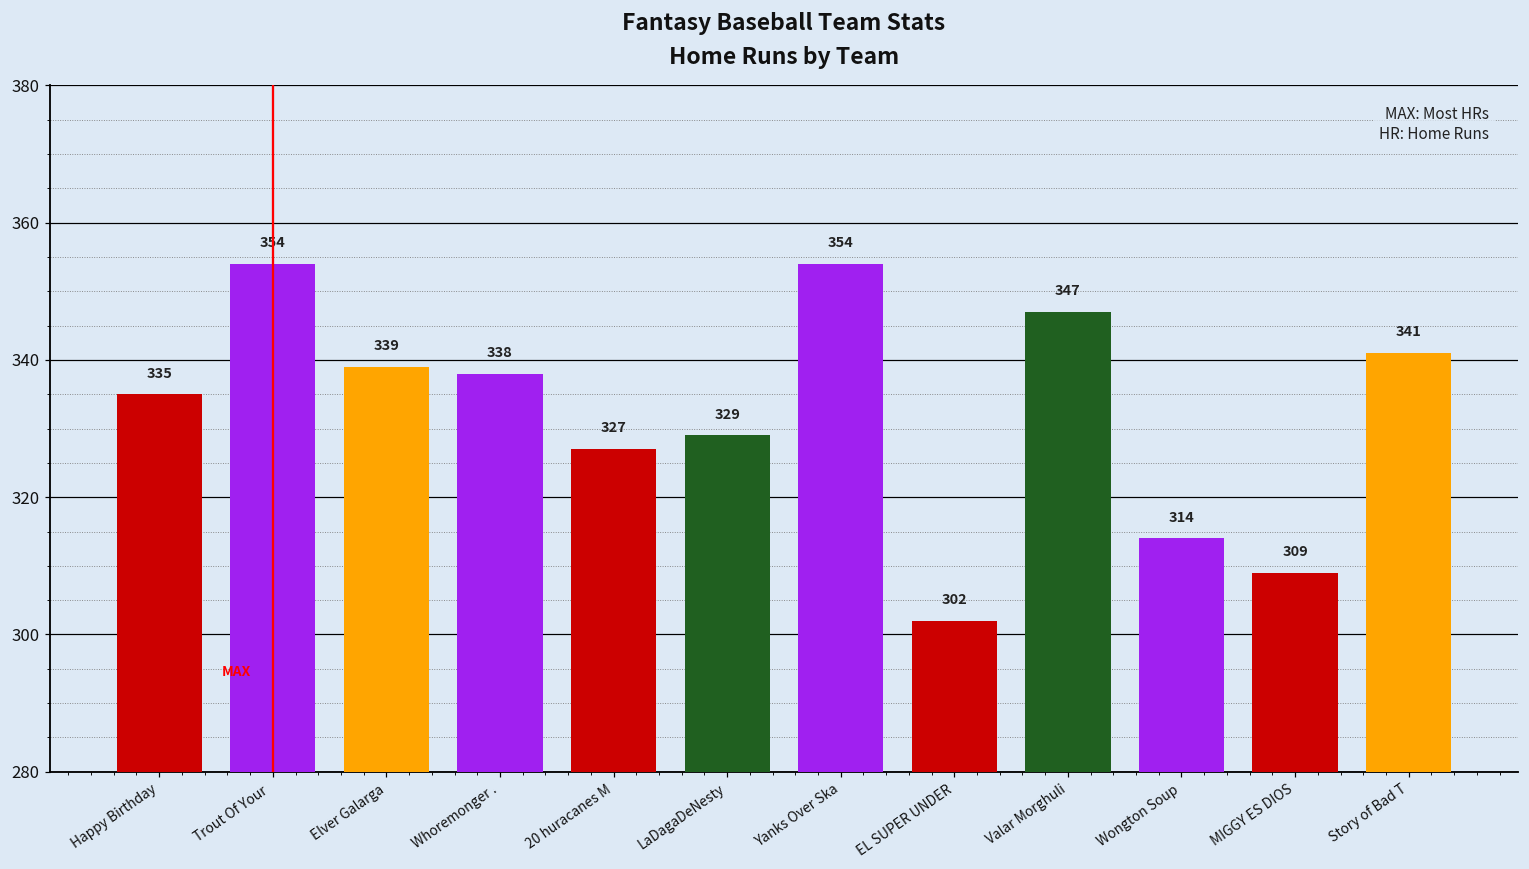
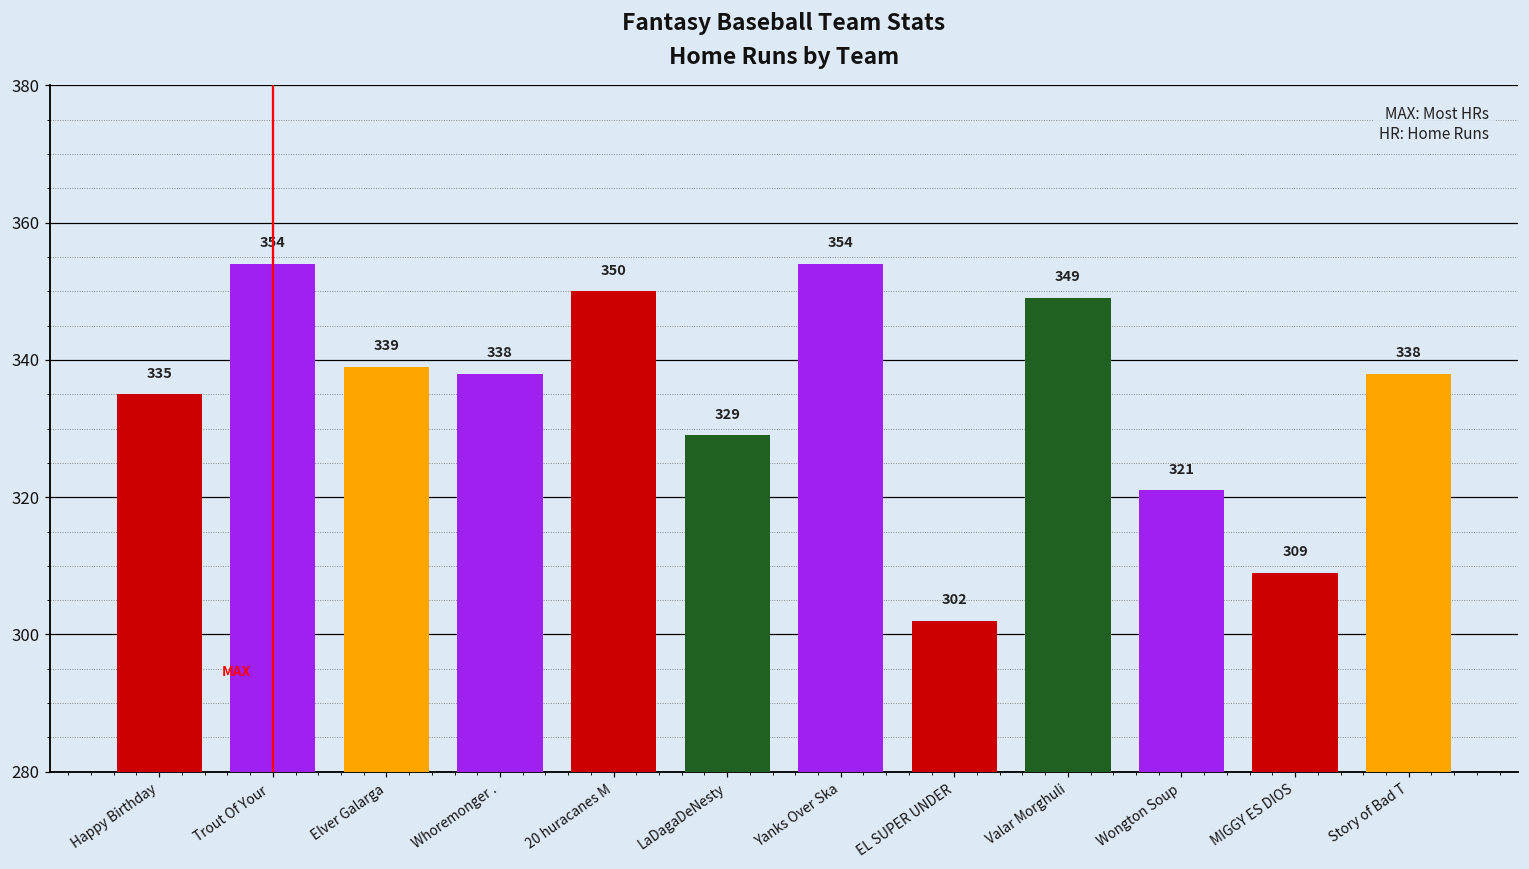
20 huracanes M: 327 -> 350
Valar Morghuli: 347 -> 349
Wongton Soup: 314 -> 321
Story of Bad T: 341 -> 338
